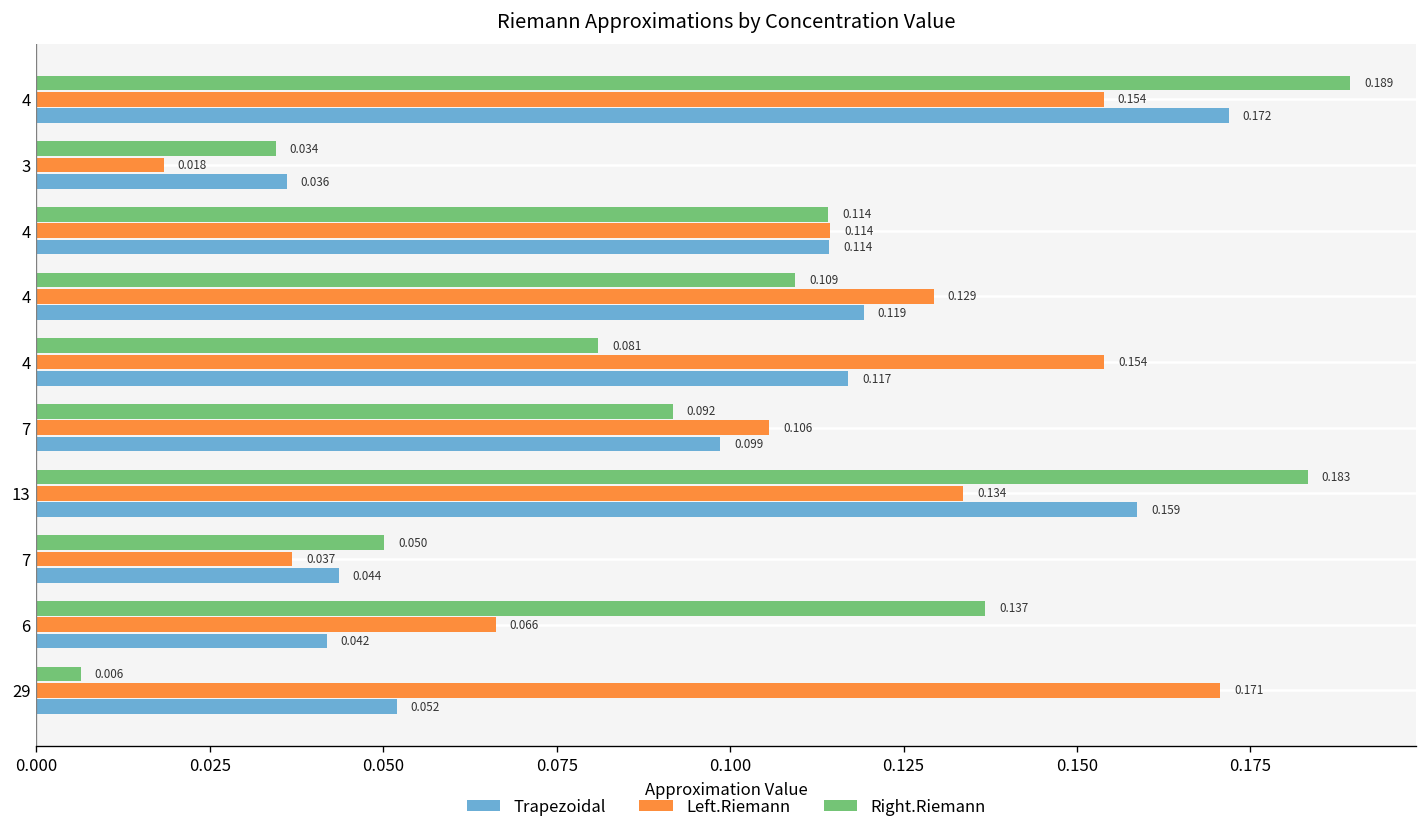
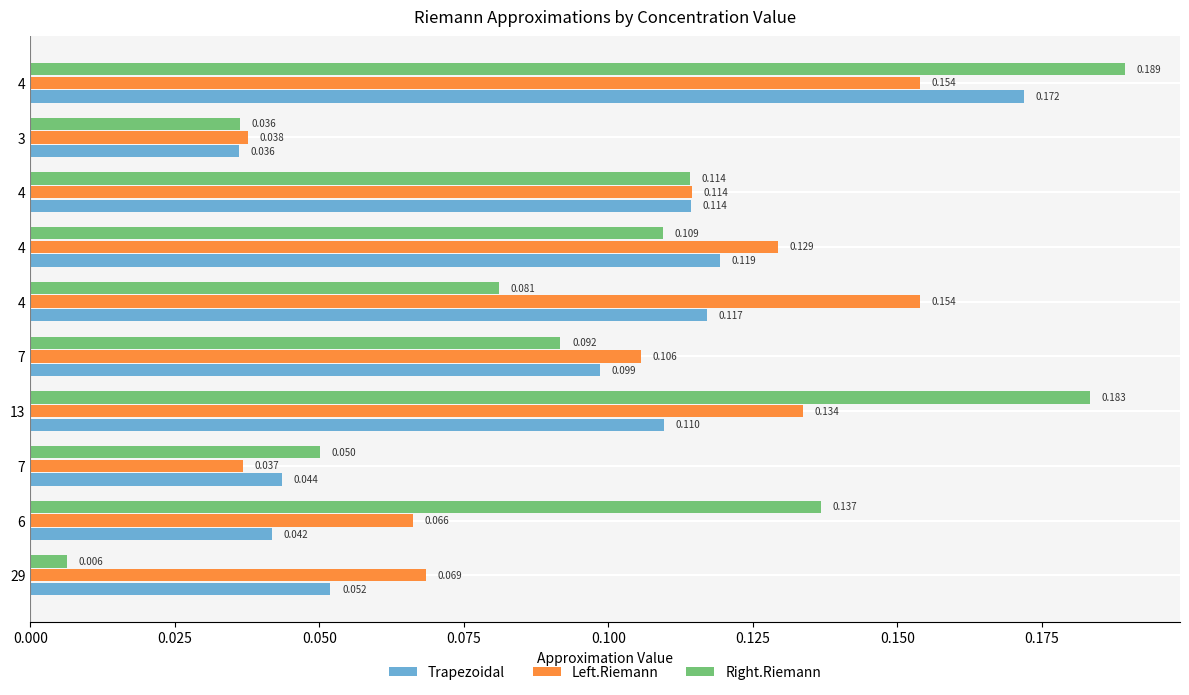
Right.Riemann, 3: 0.034 -> 0.036
Left.Riemann, 3: 0.018 -> 0.038
Trapezoidal, 13: 0.159 -> 0.110
Left.Riemann, 29: 0.171 -> 0.069
